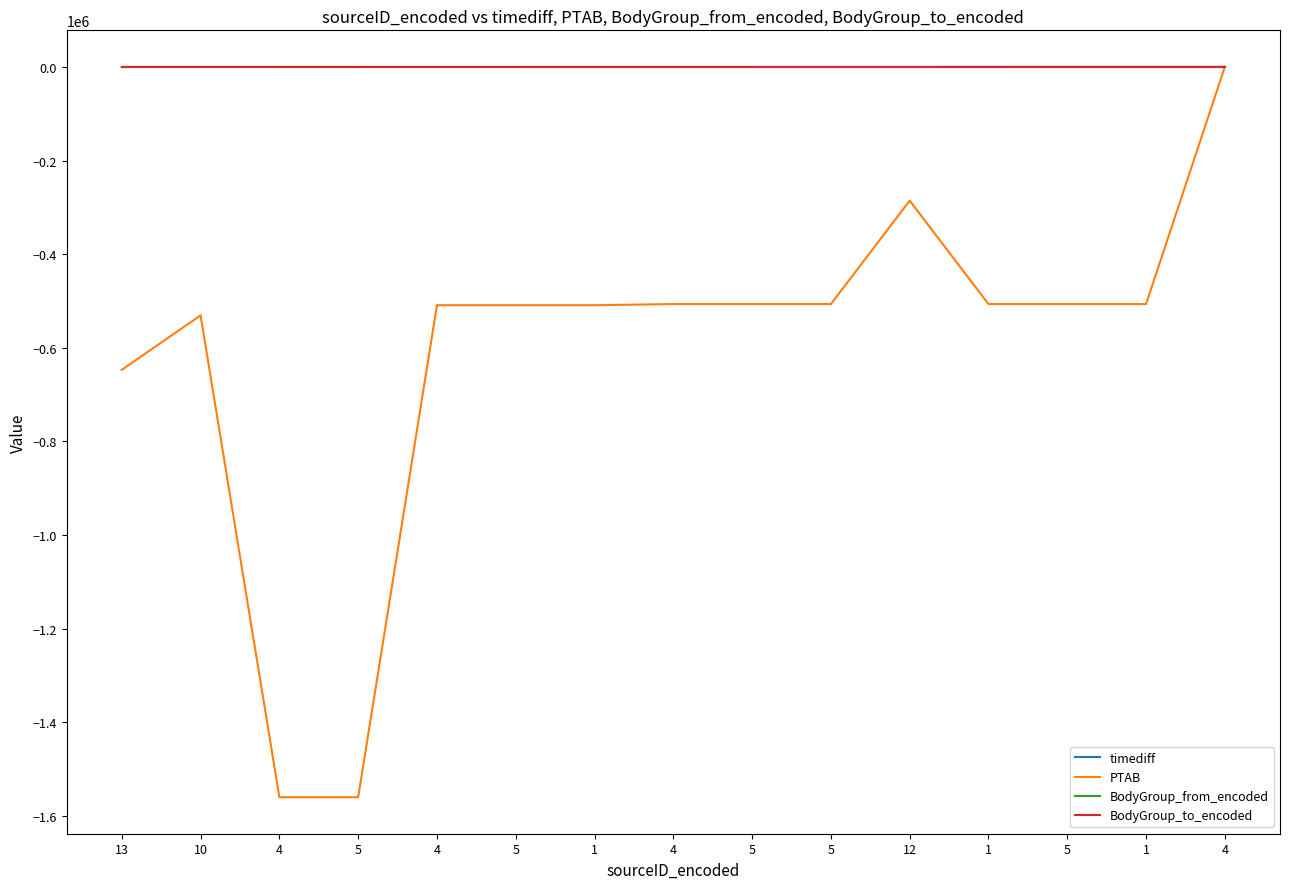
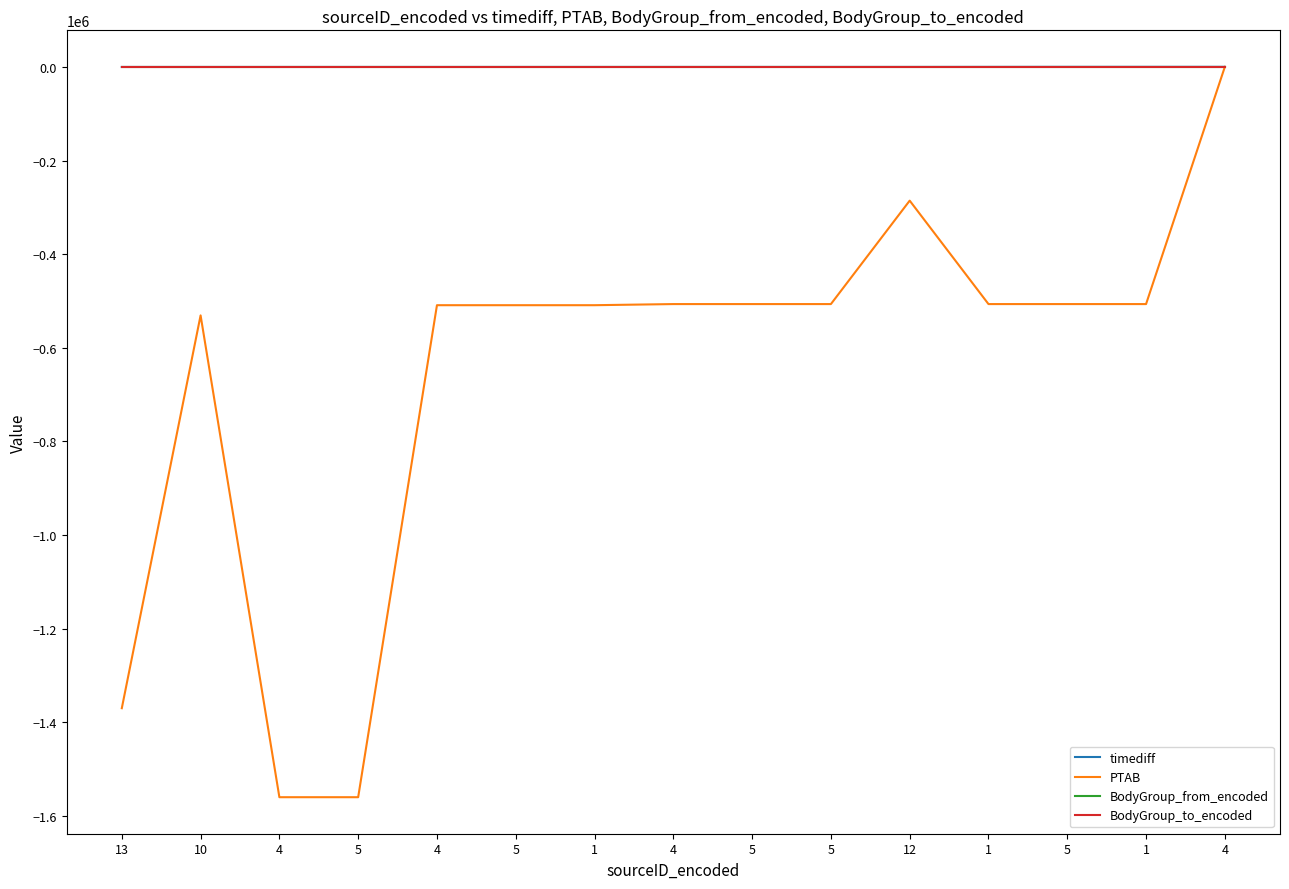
PTAB, 13: -650000 -> -1370000
